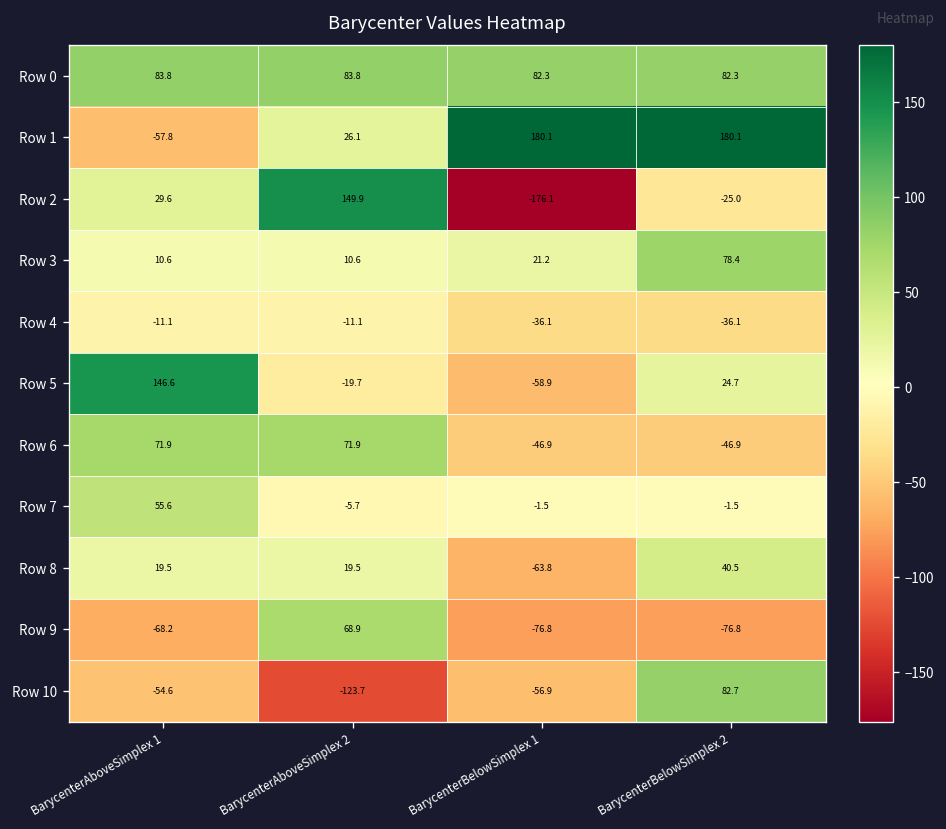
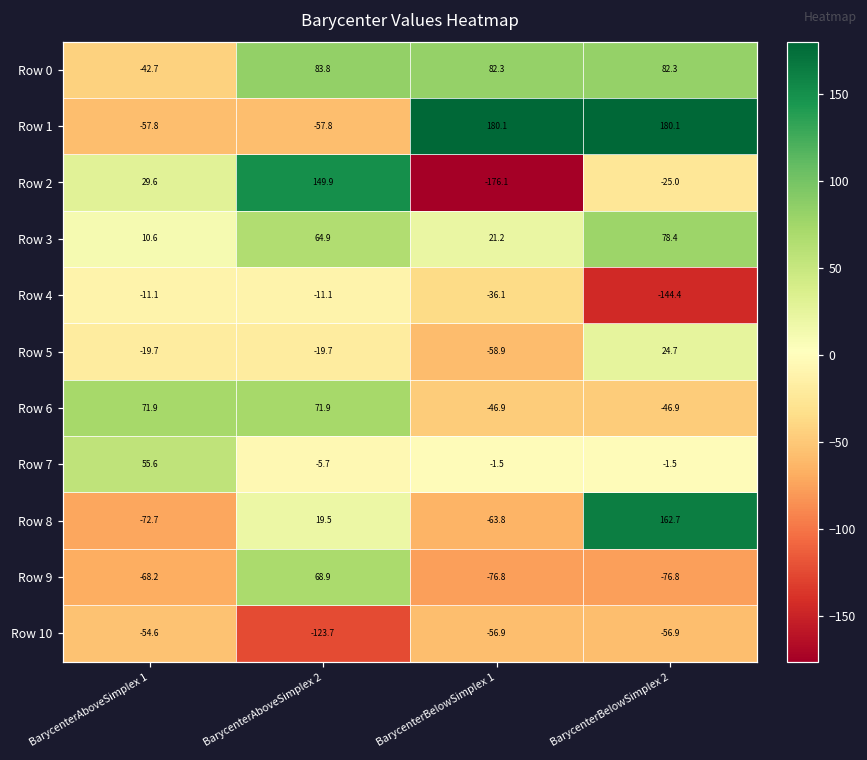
Row 0, BarycenterAboveSimplex 1: 83.8 -> -42.7
Row 1, BarycenterAboveSimplex 2: 26.1 -> -57.8
Row 3, BarycenterAboveSimplex 2: 10.6 -> 64.9
Row 4, BarycenterBelowSimplex 2: -36.1 -> -144.4
Row 5, BarycenterAboveSimplex 1: 146.6 -> -19.7
Row 8, BarycenterAboveSimplex 1: 19.5 -> -72.7
Row 8, BarycenterBelowSimplex 2: 40.5 -> 162.7
Row 10, BarycenterBelowSimplex 2: 82.7 -> -56.9
